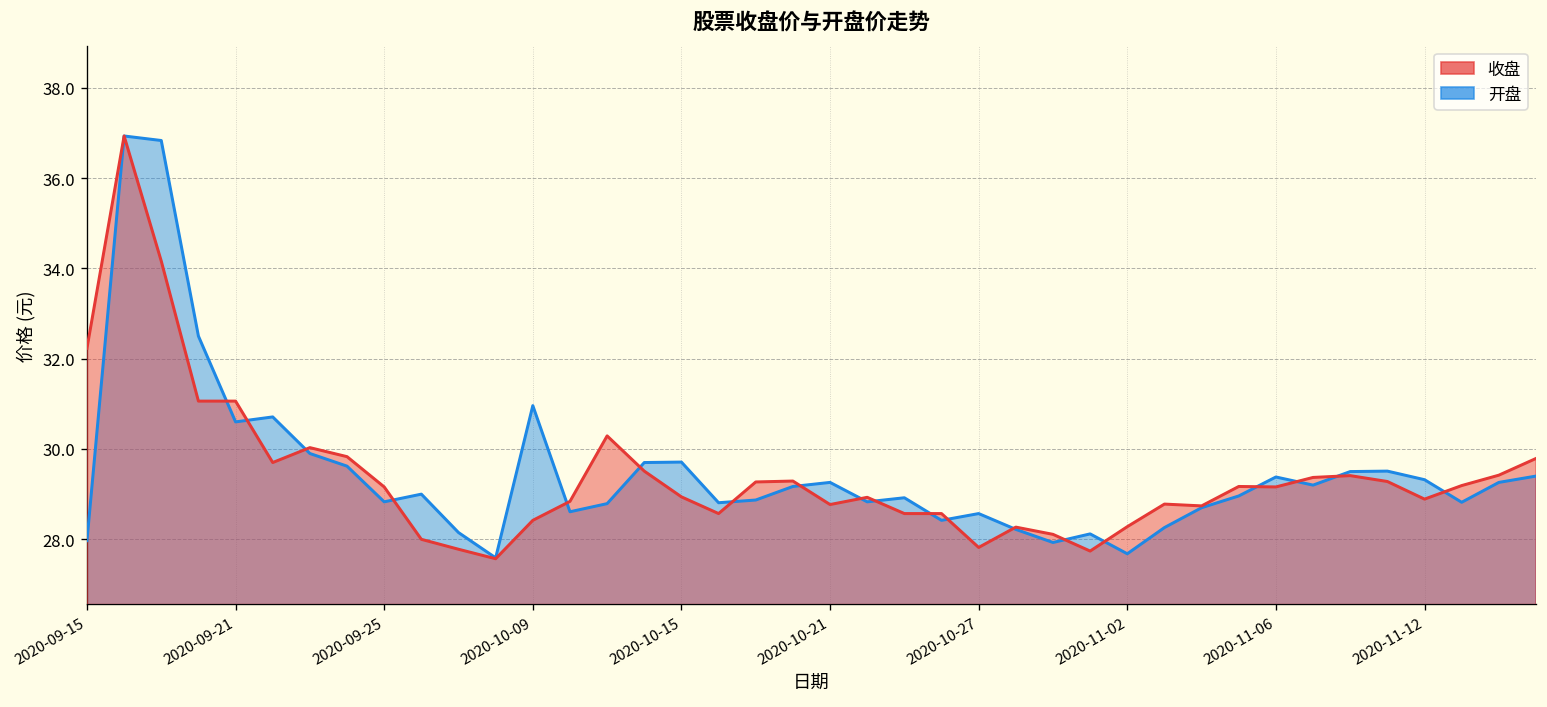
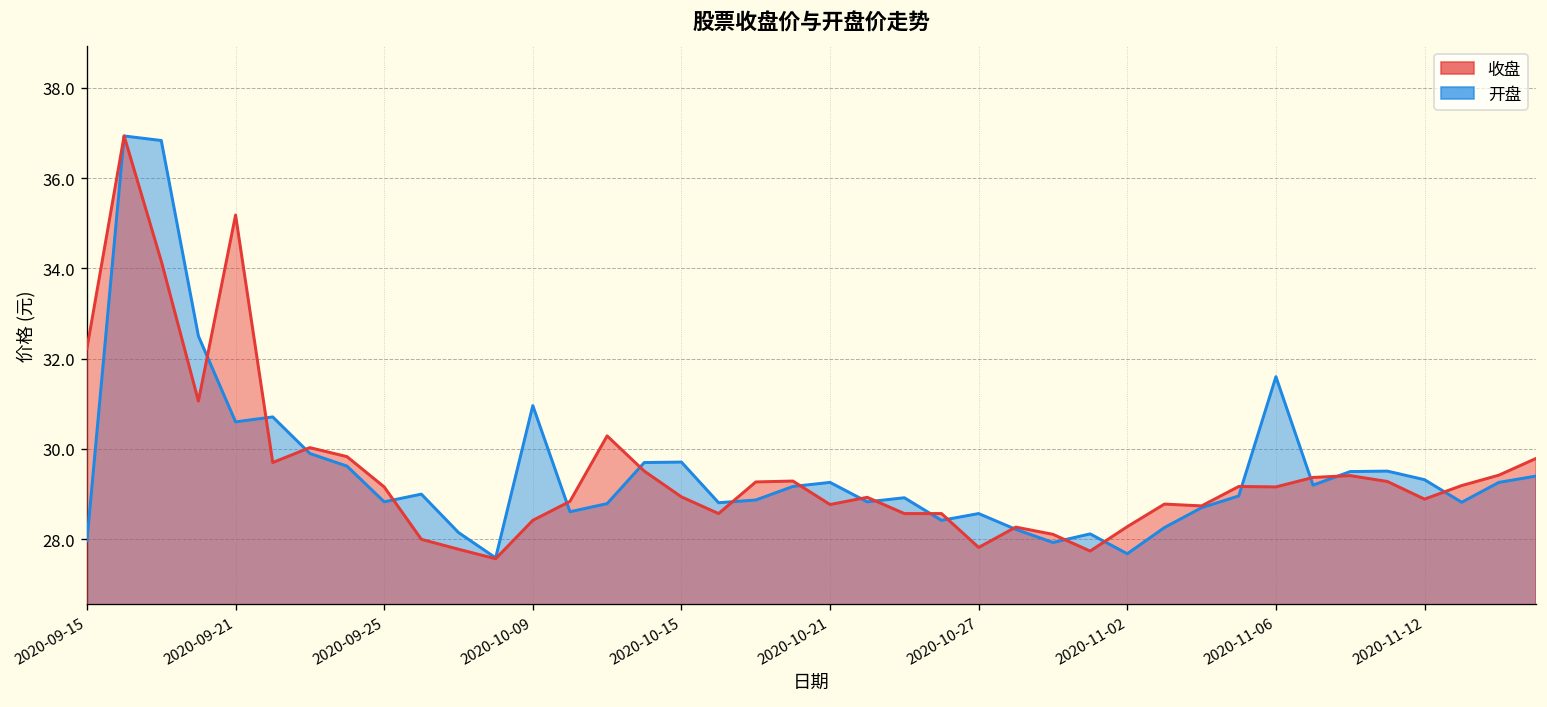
收盘, 2020-09-21: 31.1 -> 35.2
开盘, 2020-11-06: 29.4 -> 31.6
